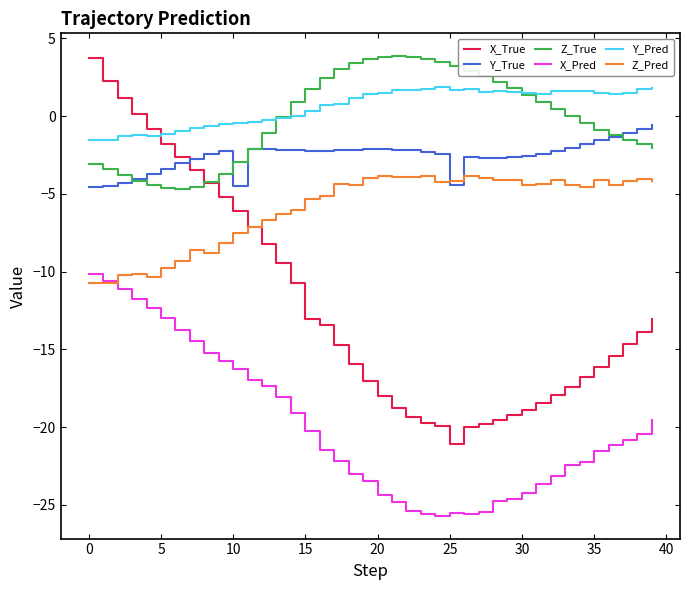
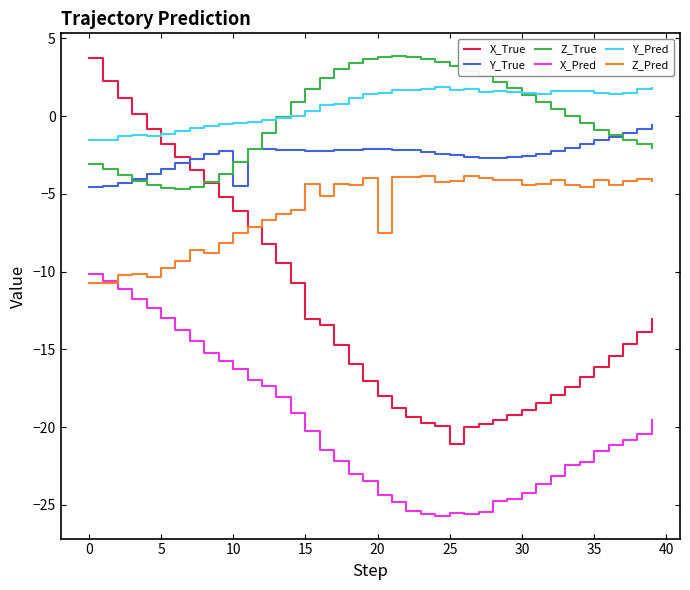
Z_Pred, 15: -5.3 -> -4.4
Z_Pred, 20: -3.9 -> -7.5
Y_True, 25: -4.4 -> -2.5
